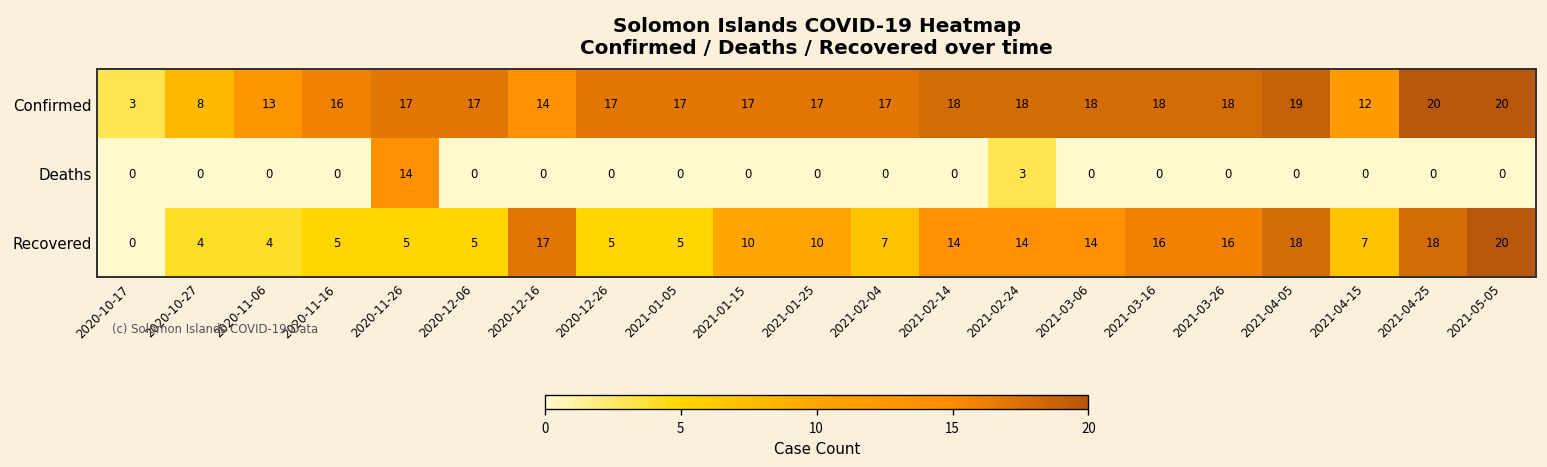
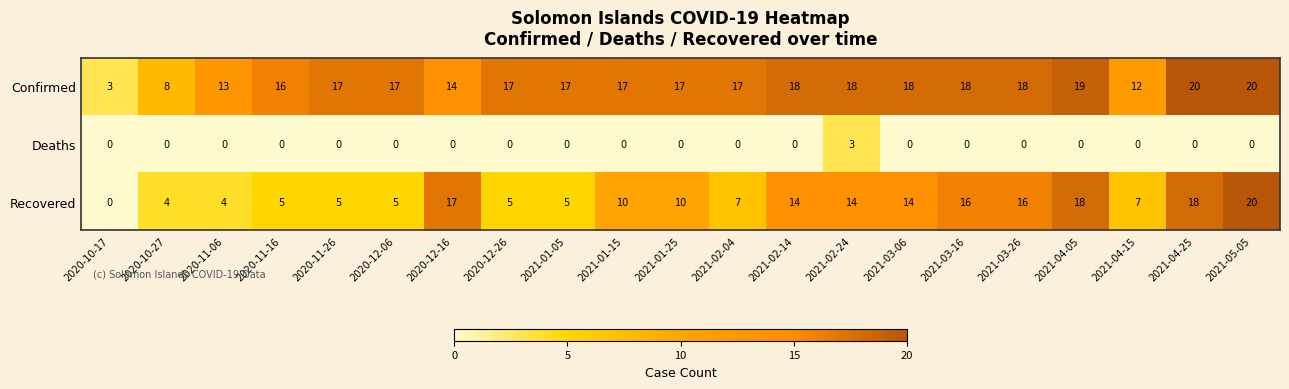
Deaths, 2020-11-26: 14 -> 0
